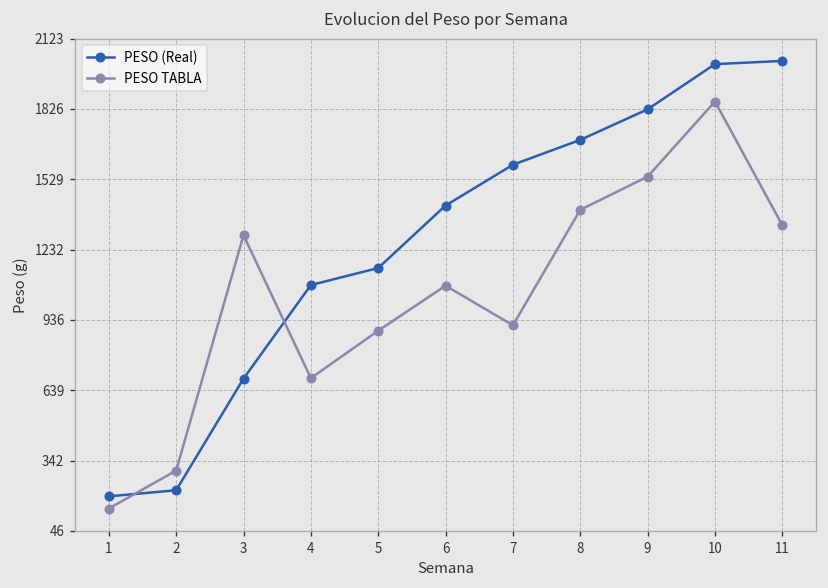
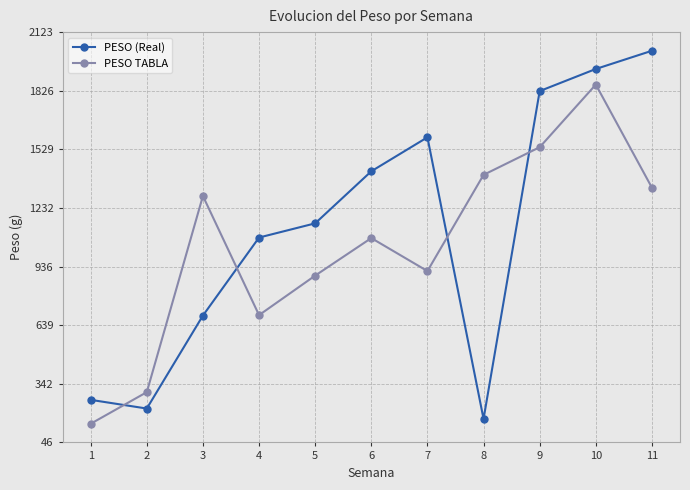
PESO (Real), 1: 190 -> 260
PESO (Real), 8: 1700 -> 160
PESO (Real), 10: 2010 -> 1940
